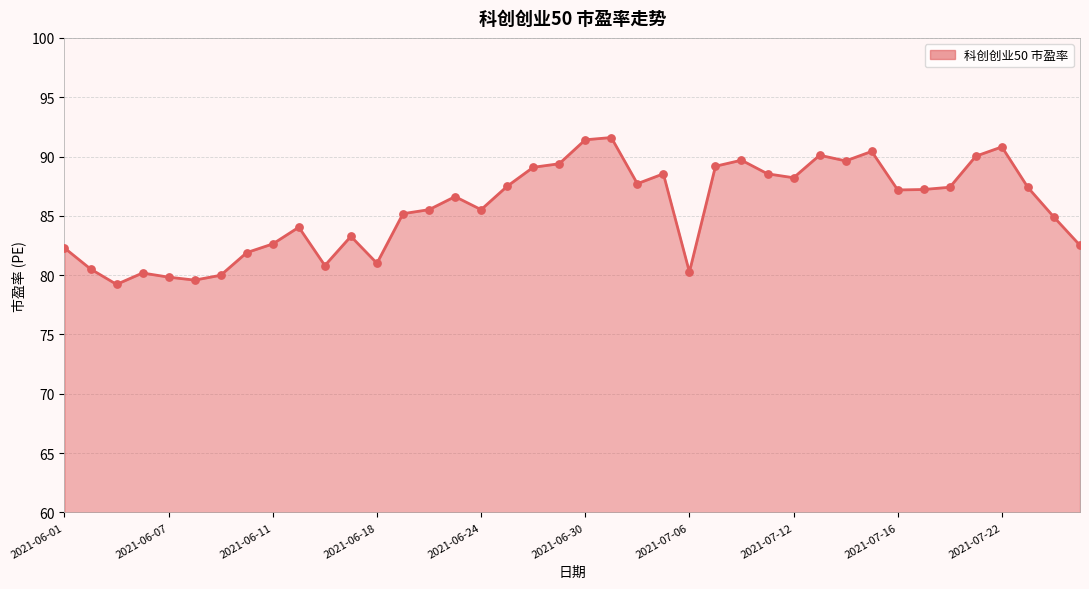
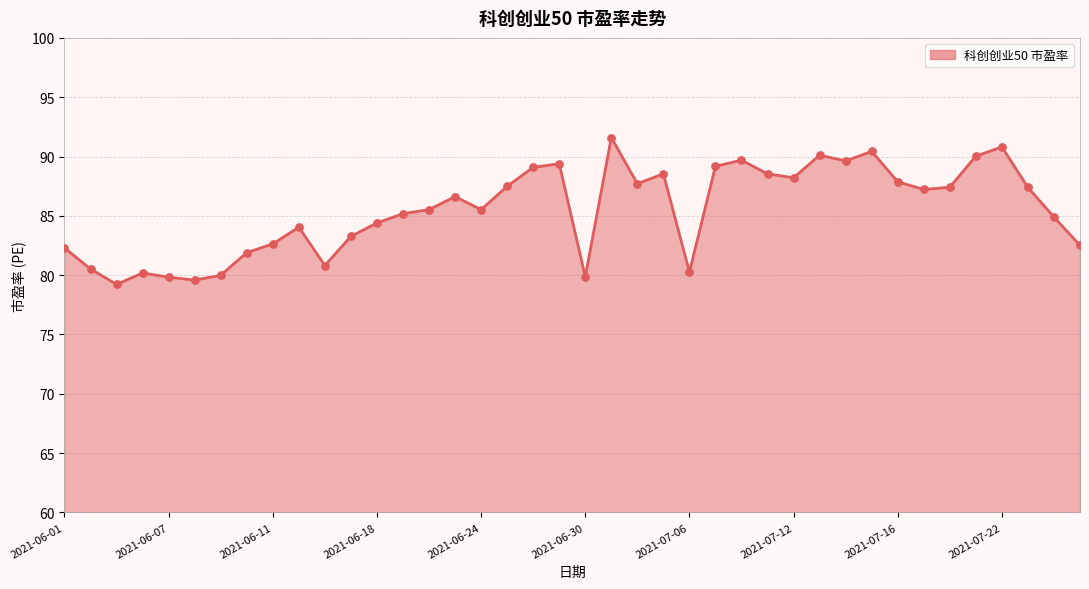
2021-06-18: 81.0 -> 84.4
2021-06-30: 91.4 -> 79.9
2021-07-16: 87.2 -> 87.9
